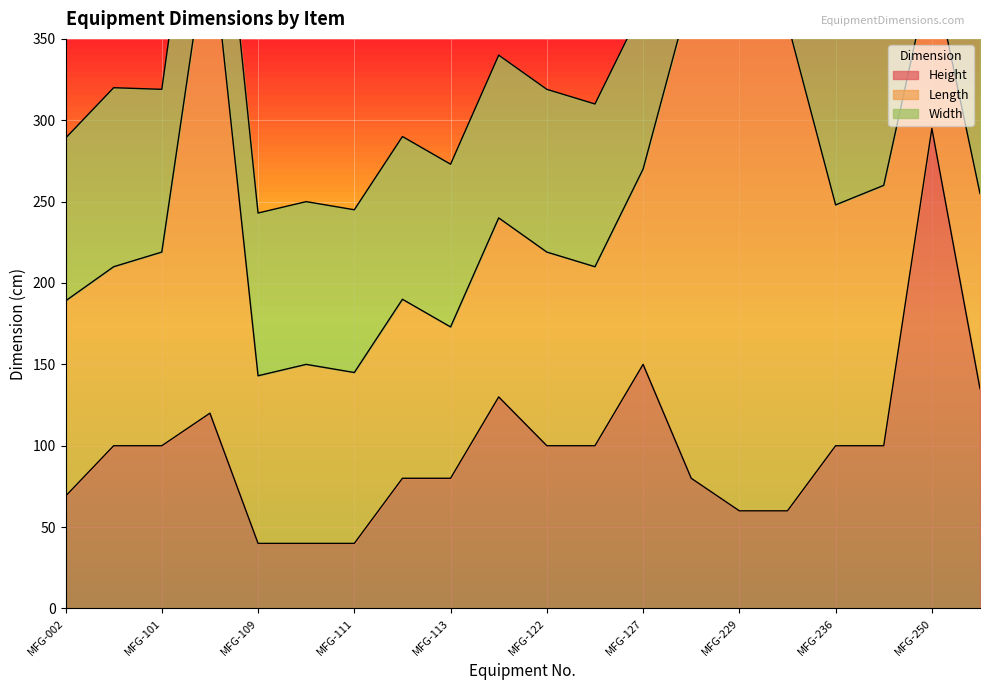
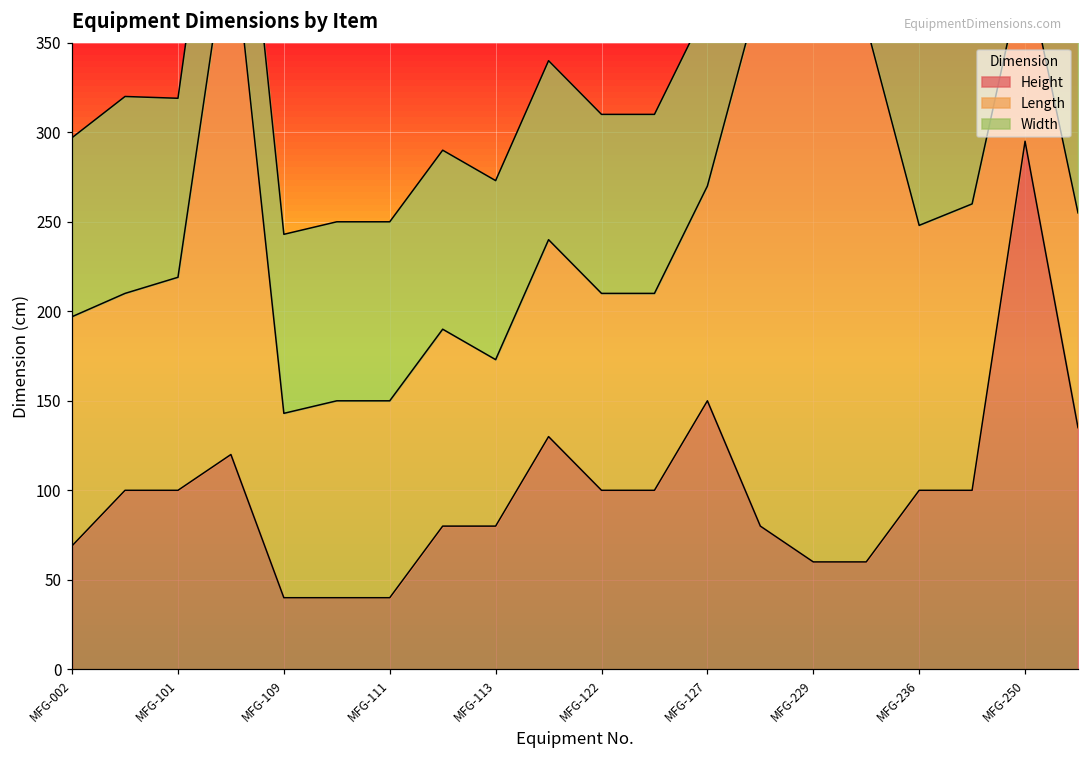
Length, MFG-002: 120 -> 128
Length, MFG-111: 105 -> 110
Length, MFG-122: 119 -> 110
